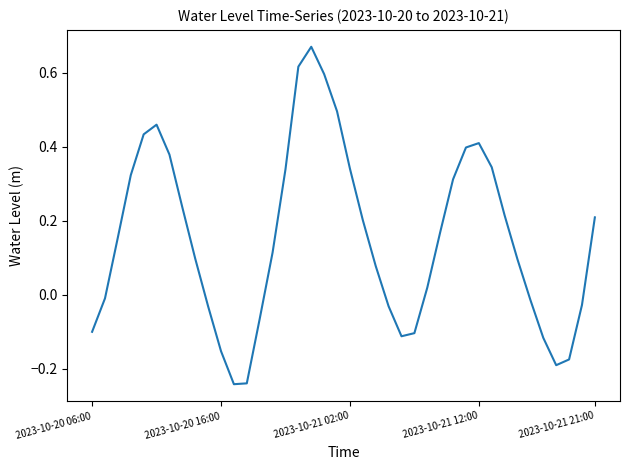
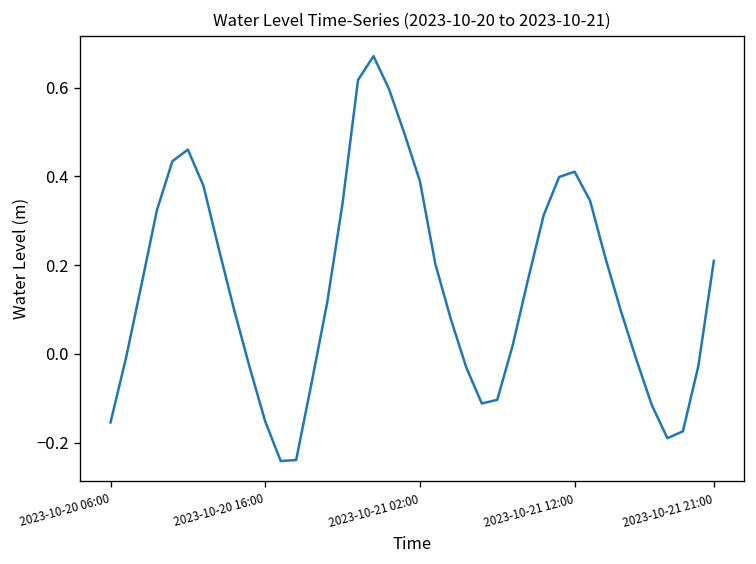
2023-10-20 06:00: -0.10 -> -0.15
2023-10-21 02:00: 0.34 -> 0.39
